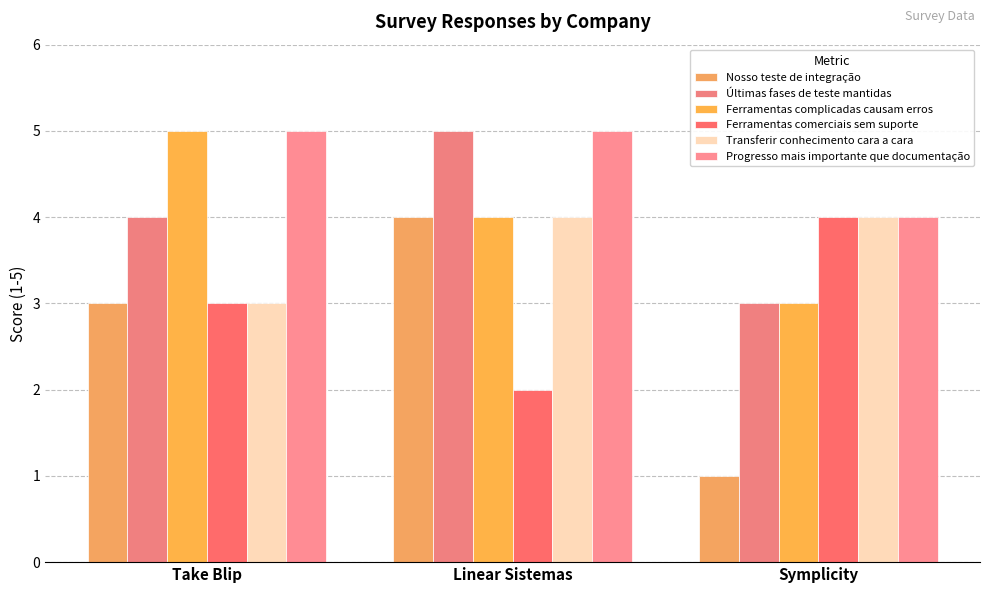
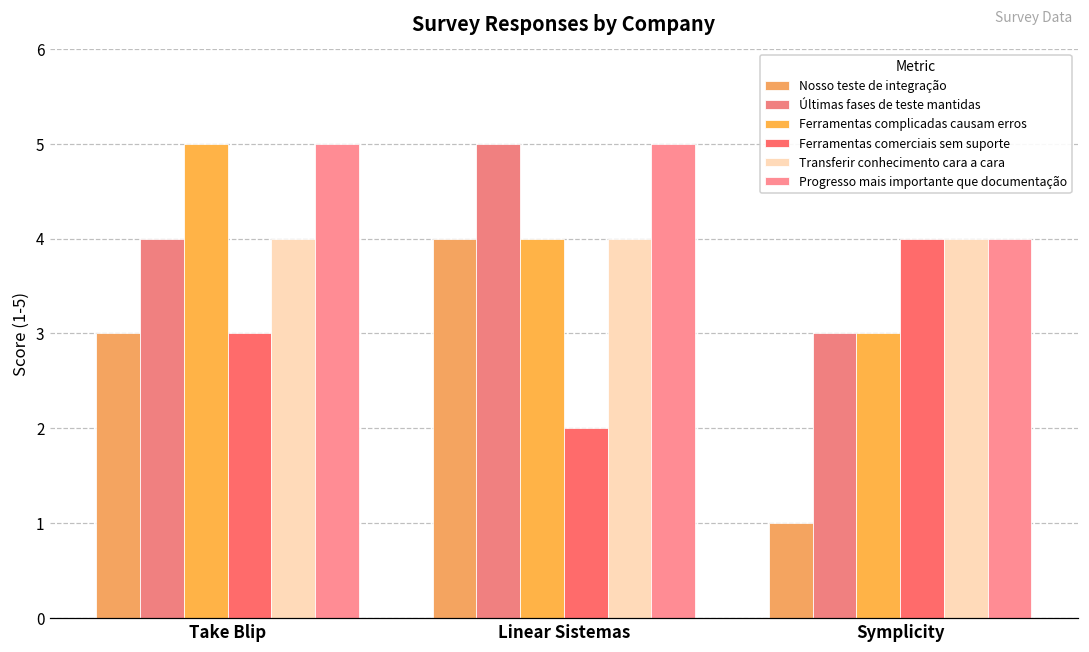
Transferir conhecimento cara a cara, Take Blip: 3 -> 4
